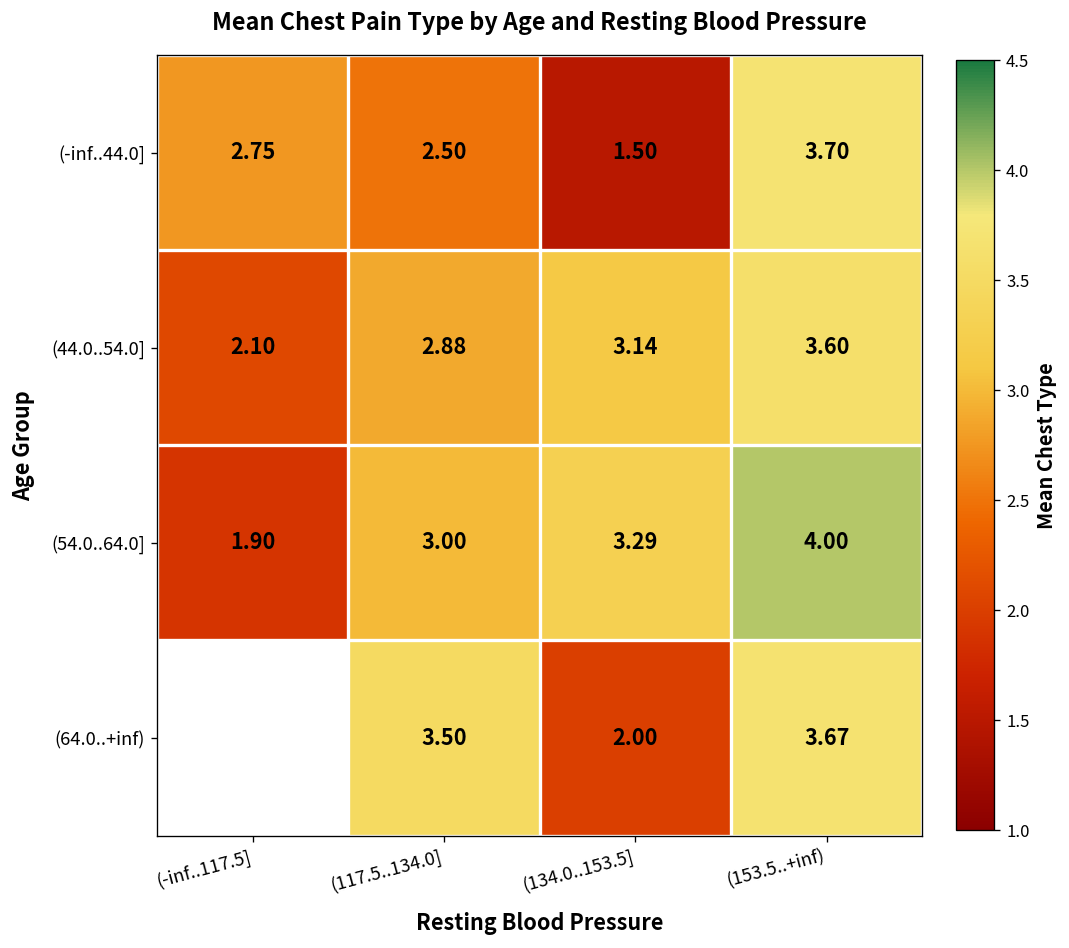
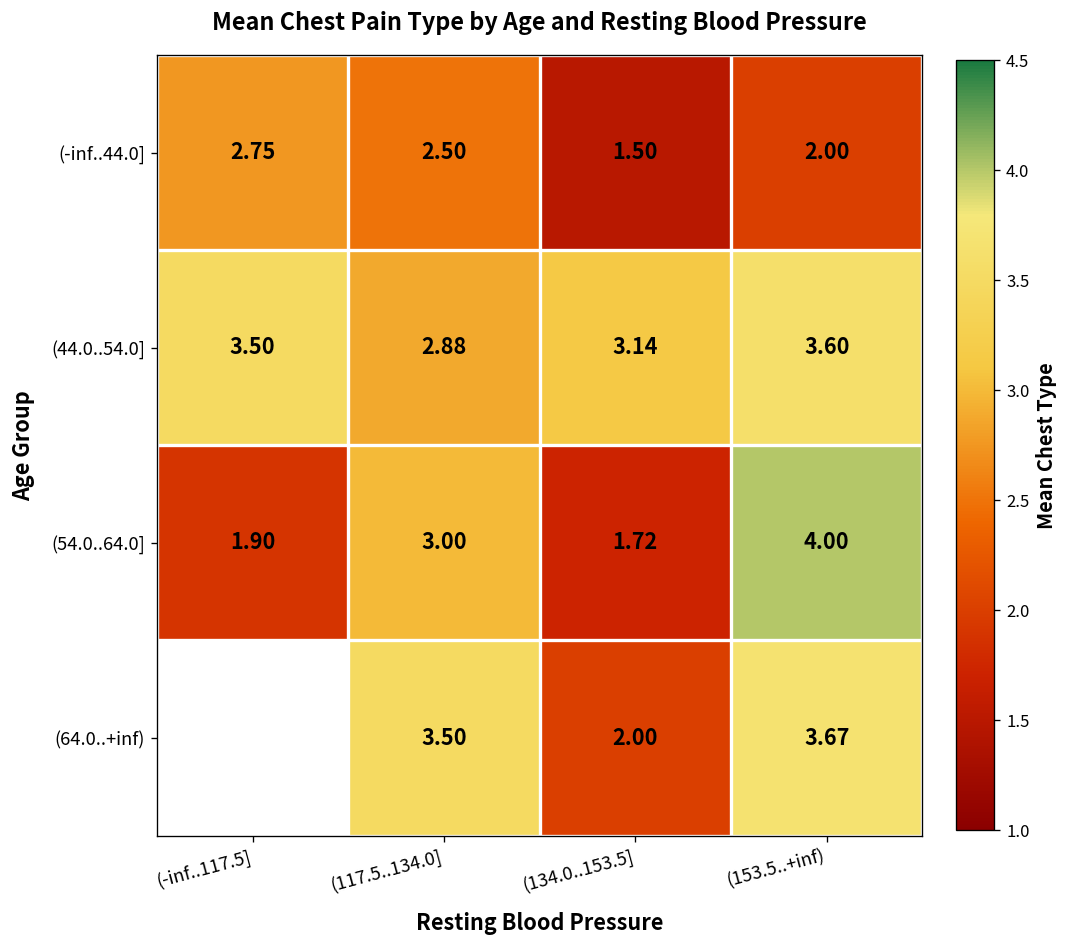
(-inf..44.0], (153.5..+inf): 3.70 -> 2.00
(44.0..54.0], (-inf..117.5]: 2.10 -> 3.50
(54.0..64.0], (134.0..153.5]: 3.29 -> 1.72
